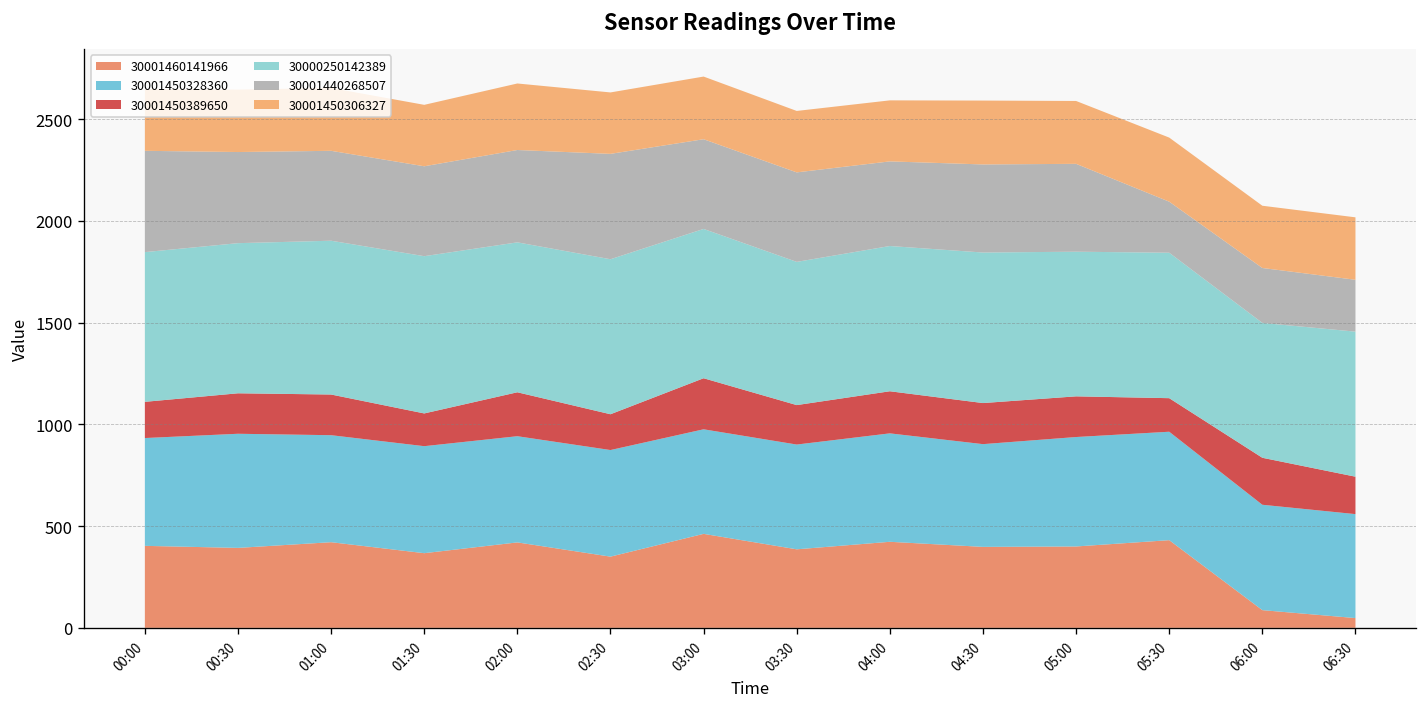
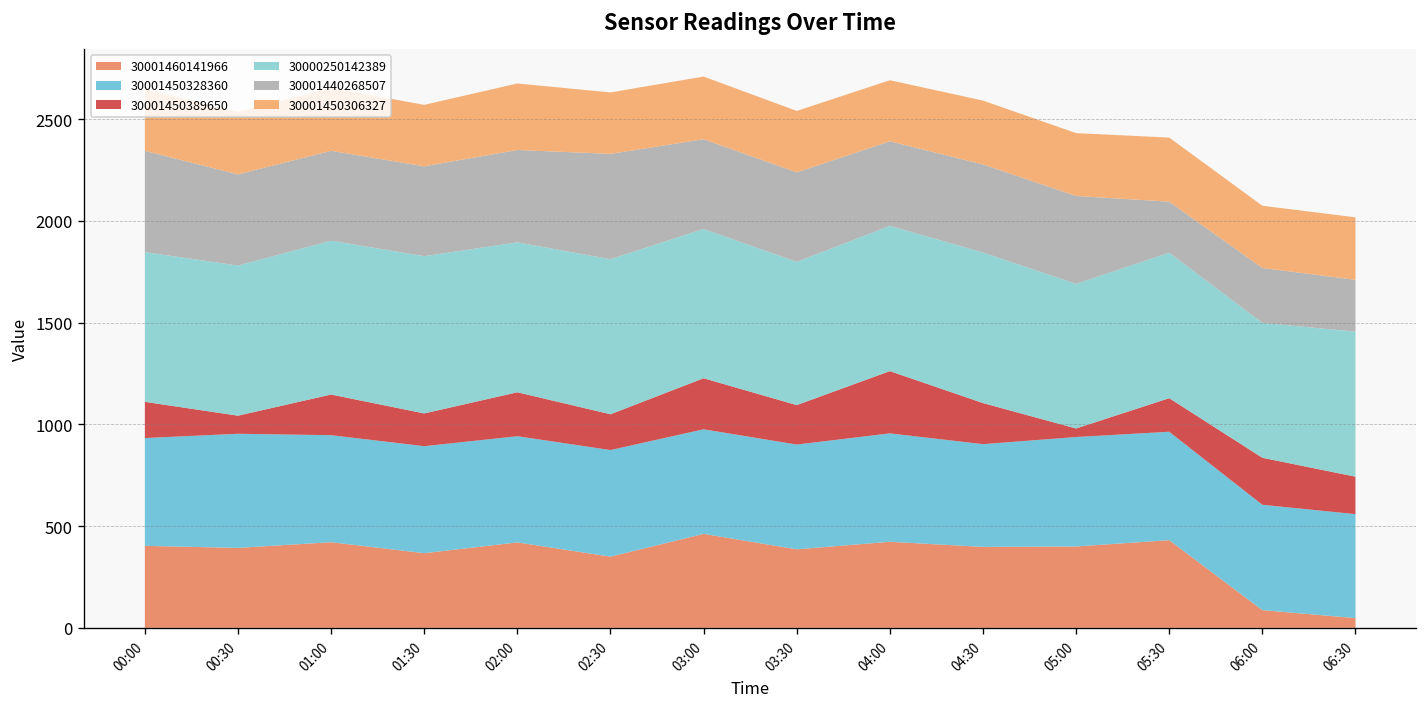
30001450389650, 00:30: 200 -> 90
30001450389650, 04:00: 210 -> 310
30001450389650, 05:00: 200 -> 40
